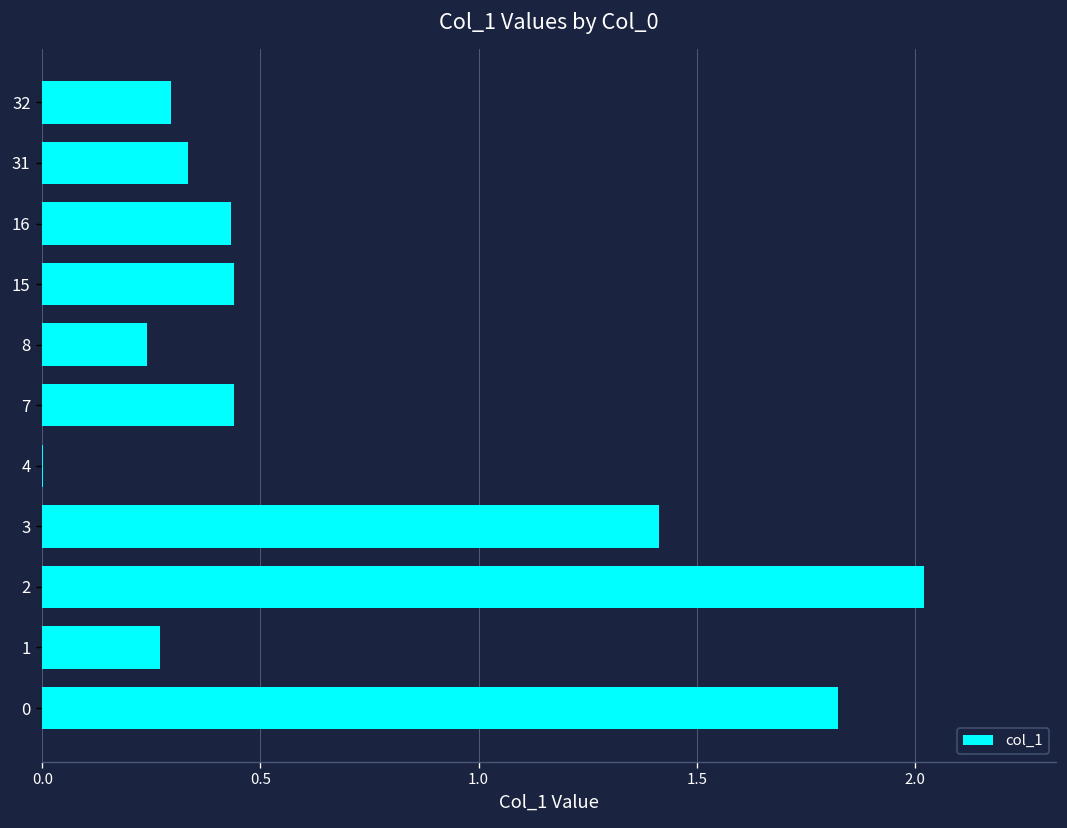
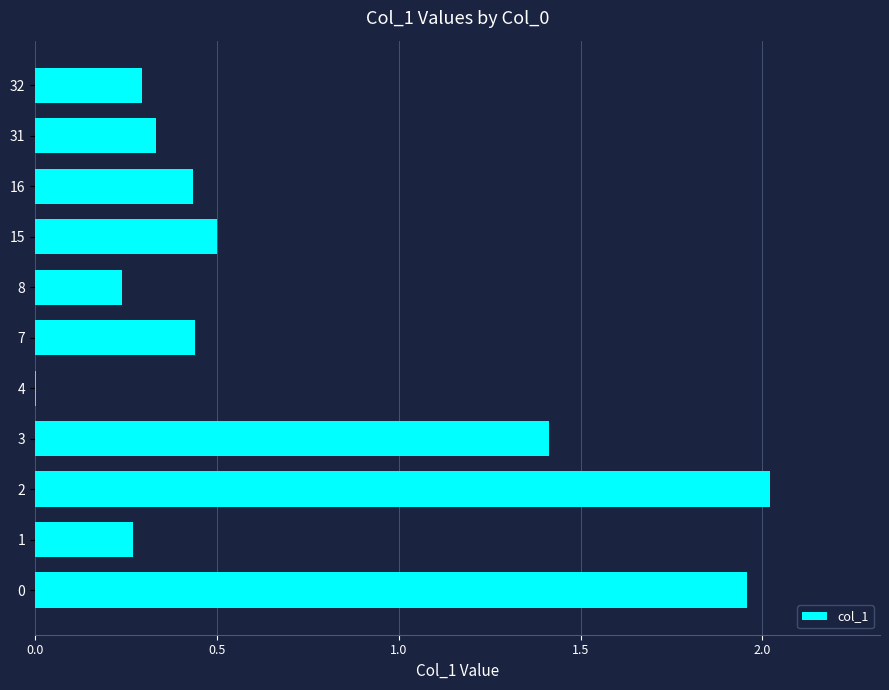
15: 0.44 -> 0.50
0: 1.82 -> 1.96
